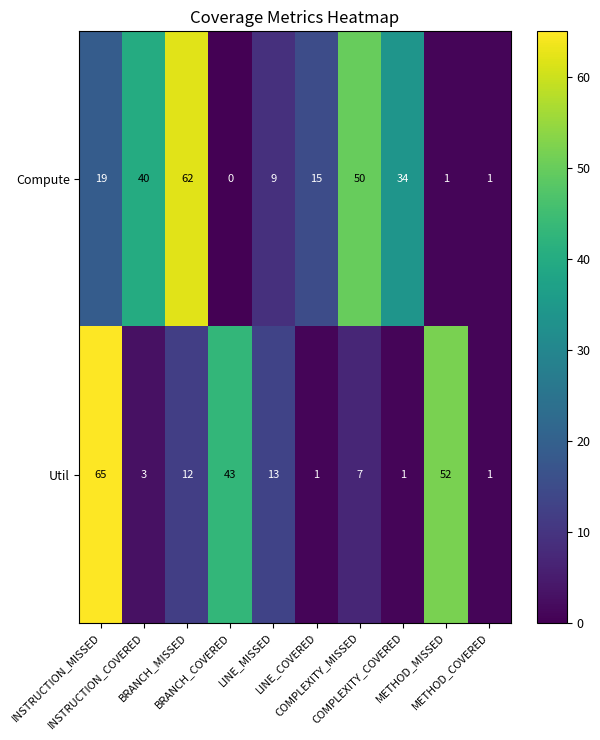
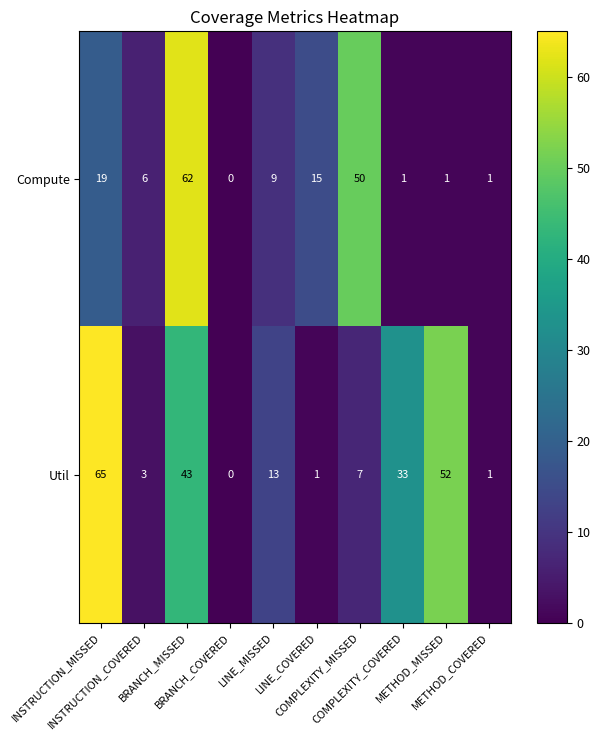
Compute, INSTRUCTION_COVERED: 40 -> 6
Compute, COMPLEXITY_COVERED: 34 -> 1
Util, BRANCH_MISSED: 12 -> 43
Util, BRANCH_COVERED: 43 -> 0
Util, COMPLEXITY_COVERED: 1 -> 33
